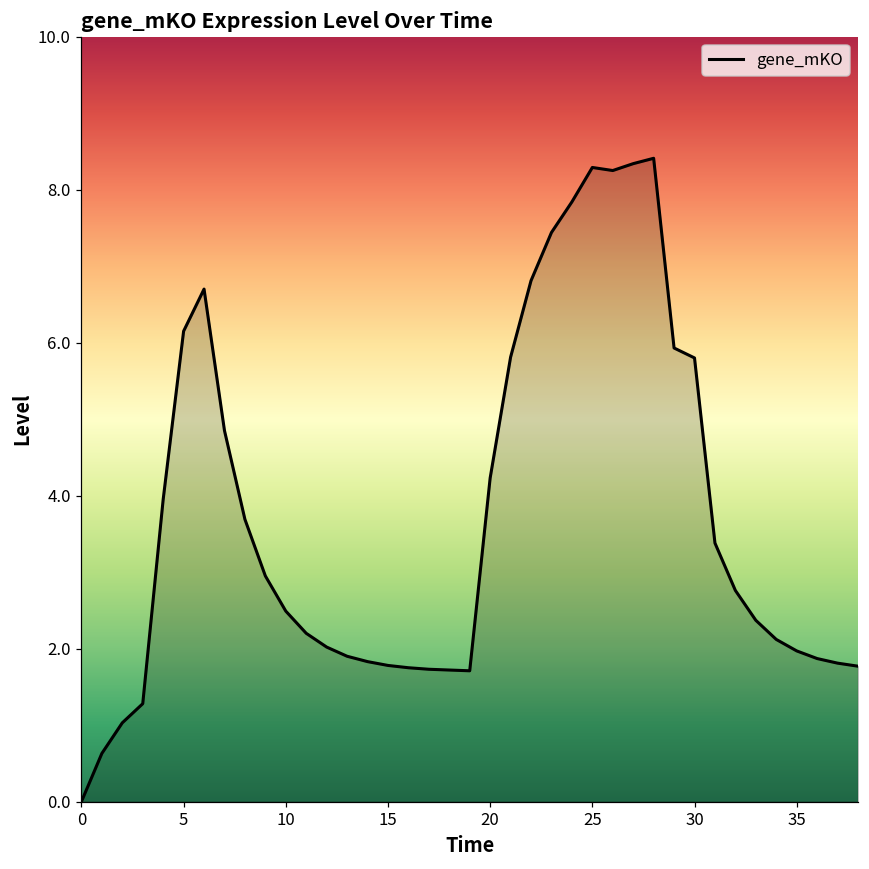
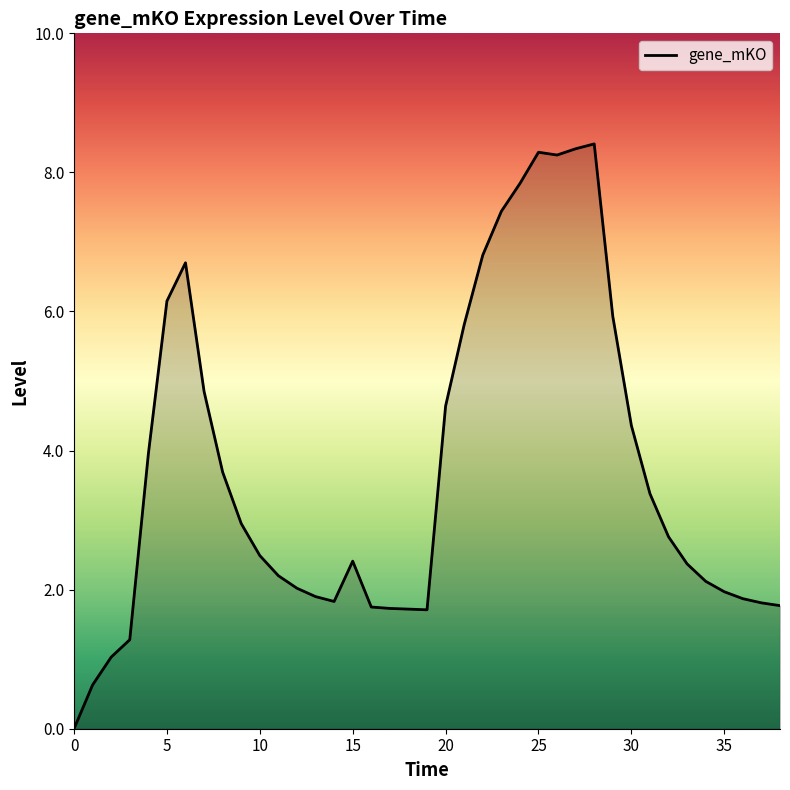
15: 1.8 -> 2.4
20: 4.2 -> 4.6
30: 5.8 -> 4.4
